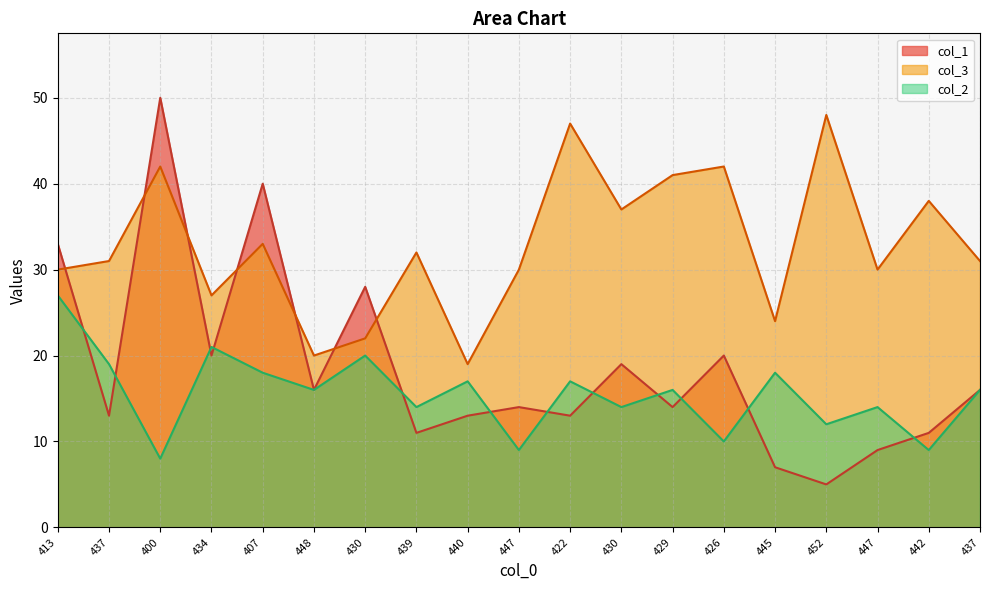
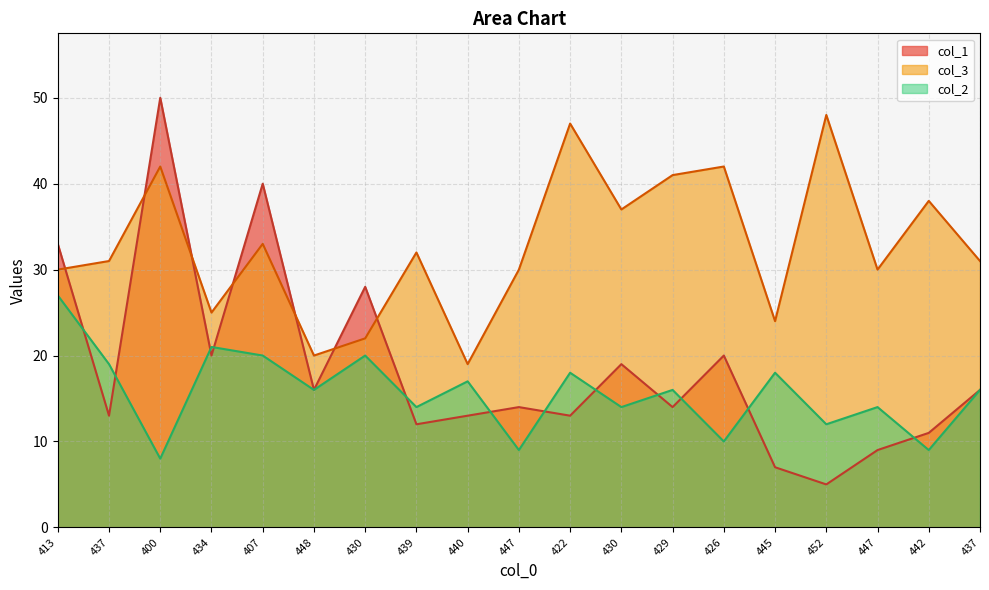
col_3, 434: 27 -> 25
col_2, 407: 18 -> 20
col_1, 439: 11 -> 12
col_2, 422: 17 -> 18
